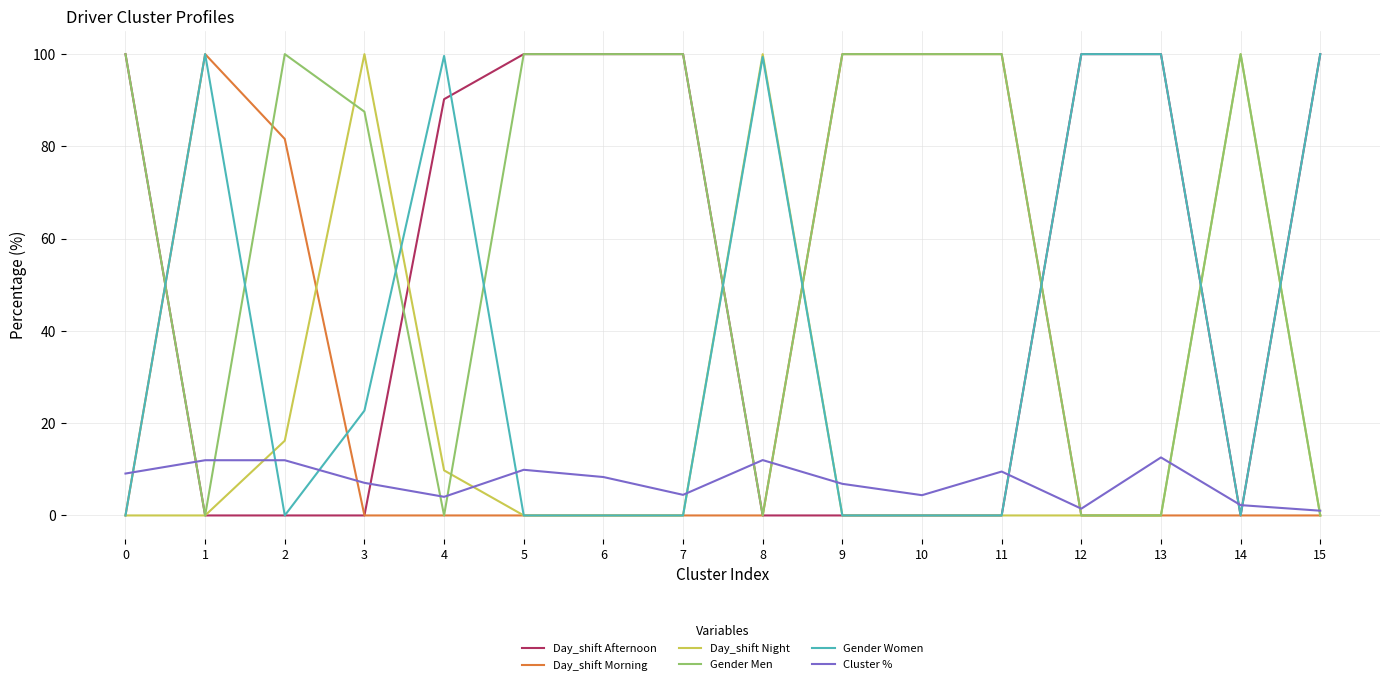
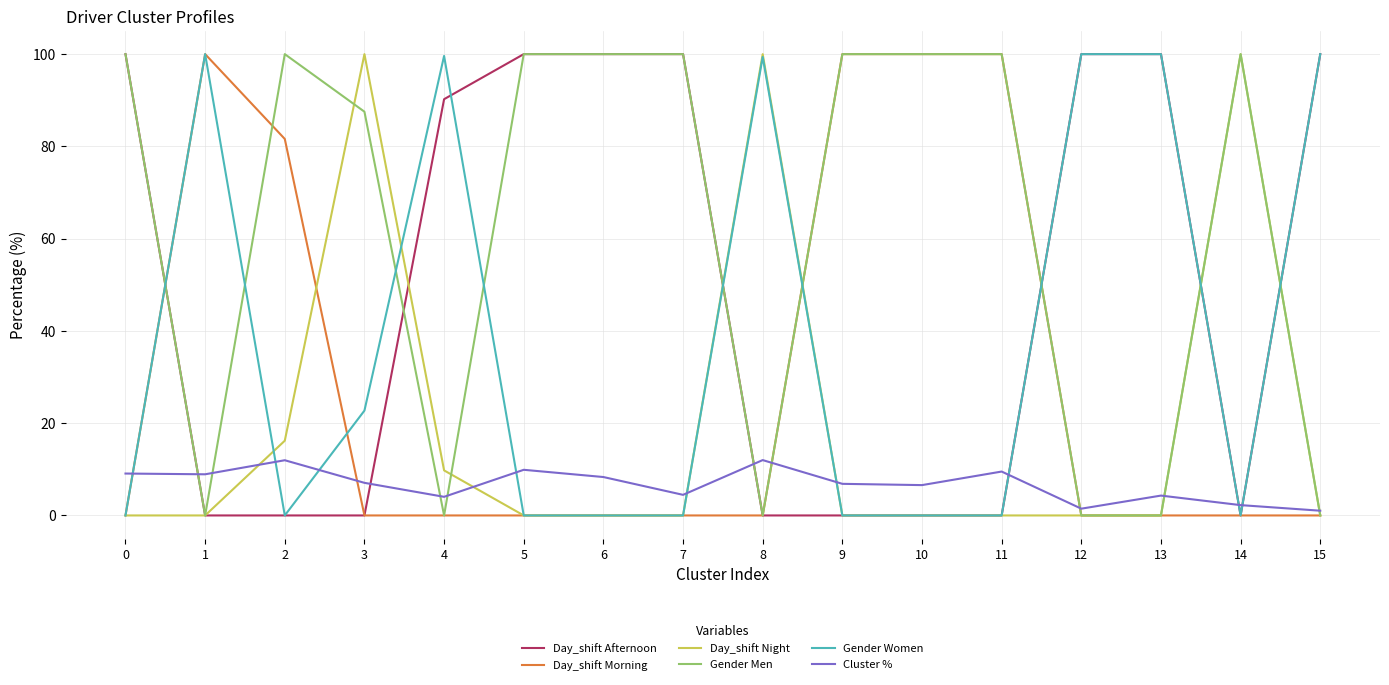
Cluster %, 1: 12 -> 9
Cluster %, 10: 4 -> 7
Cluster %, 13: 13 -> 4
